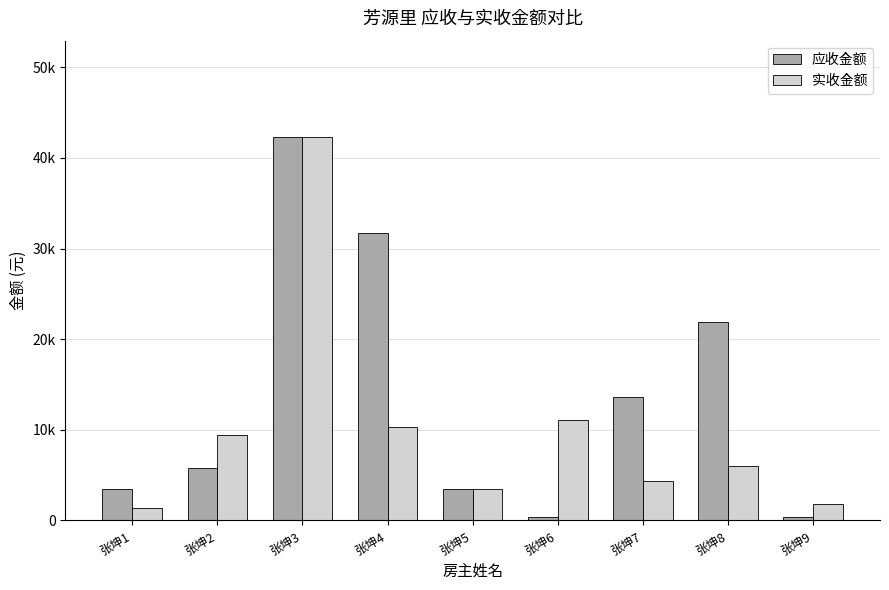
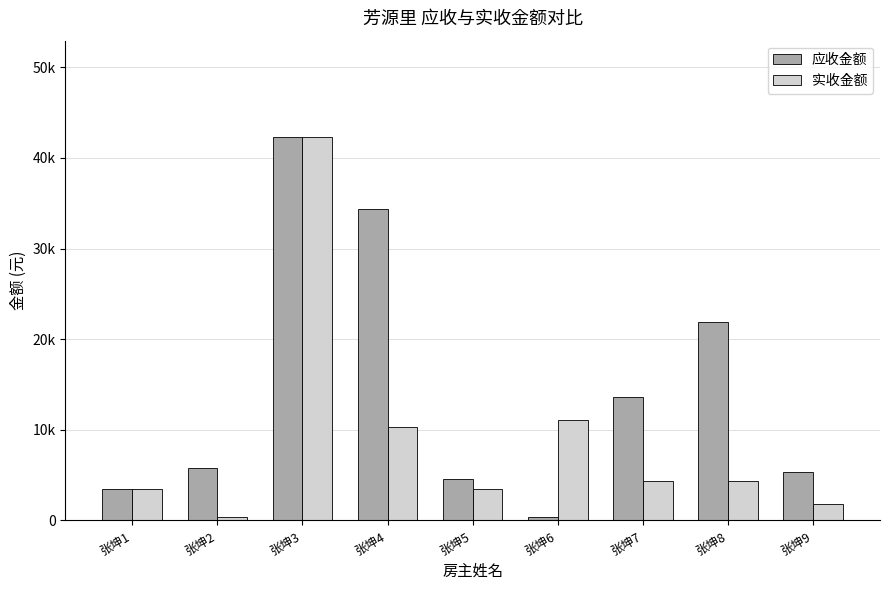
实收金额, 张坤1: 1000 -> 3000
实收金额, 张坤2: 9000 -> 0
应收金额, 张坤4: 32000 -> 34000
应收金额, 张坤5: 3000 -> 5000
实收金额, 张坤8: 6000 -> 4000
应收金额, 张坤9: 0 -> 5000
